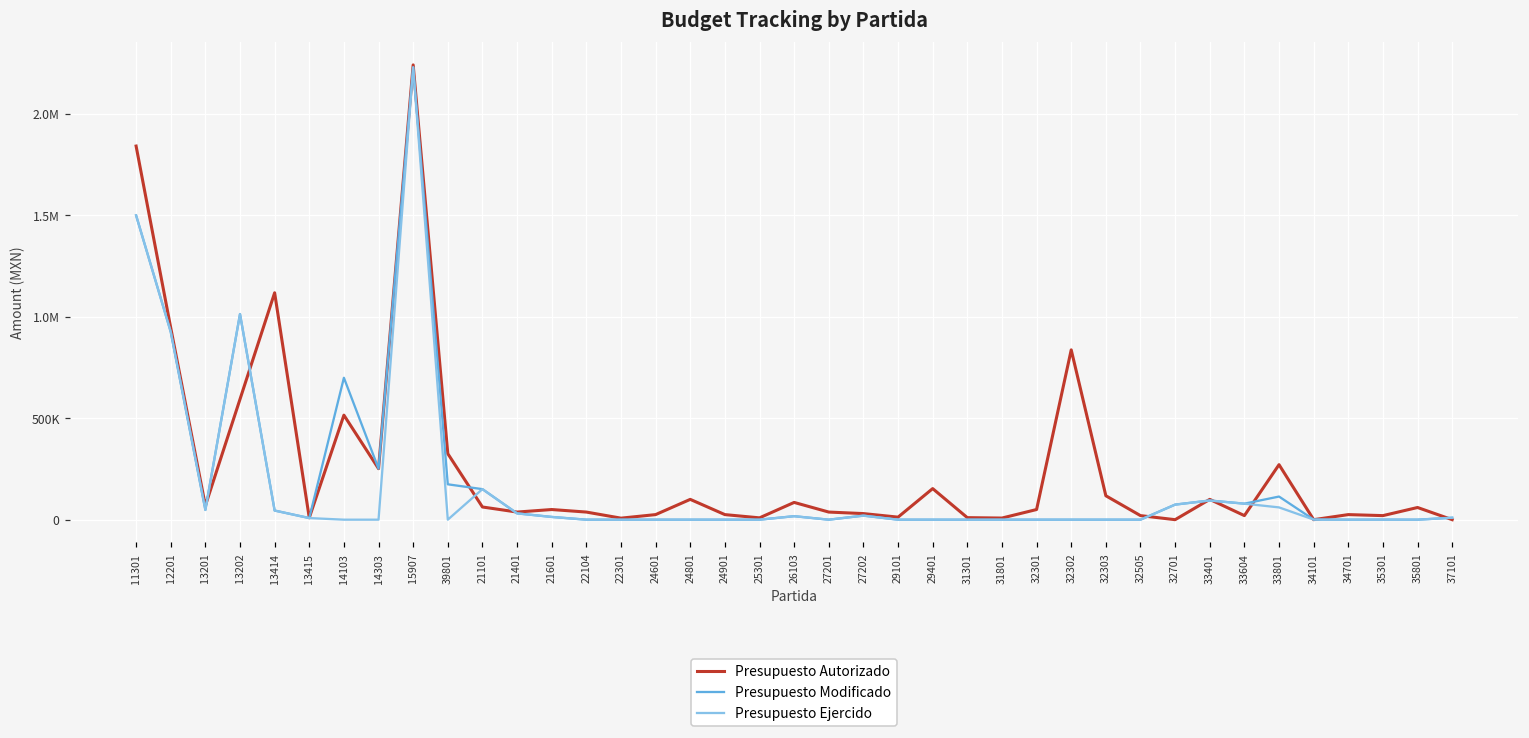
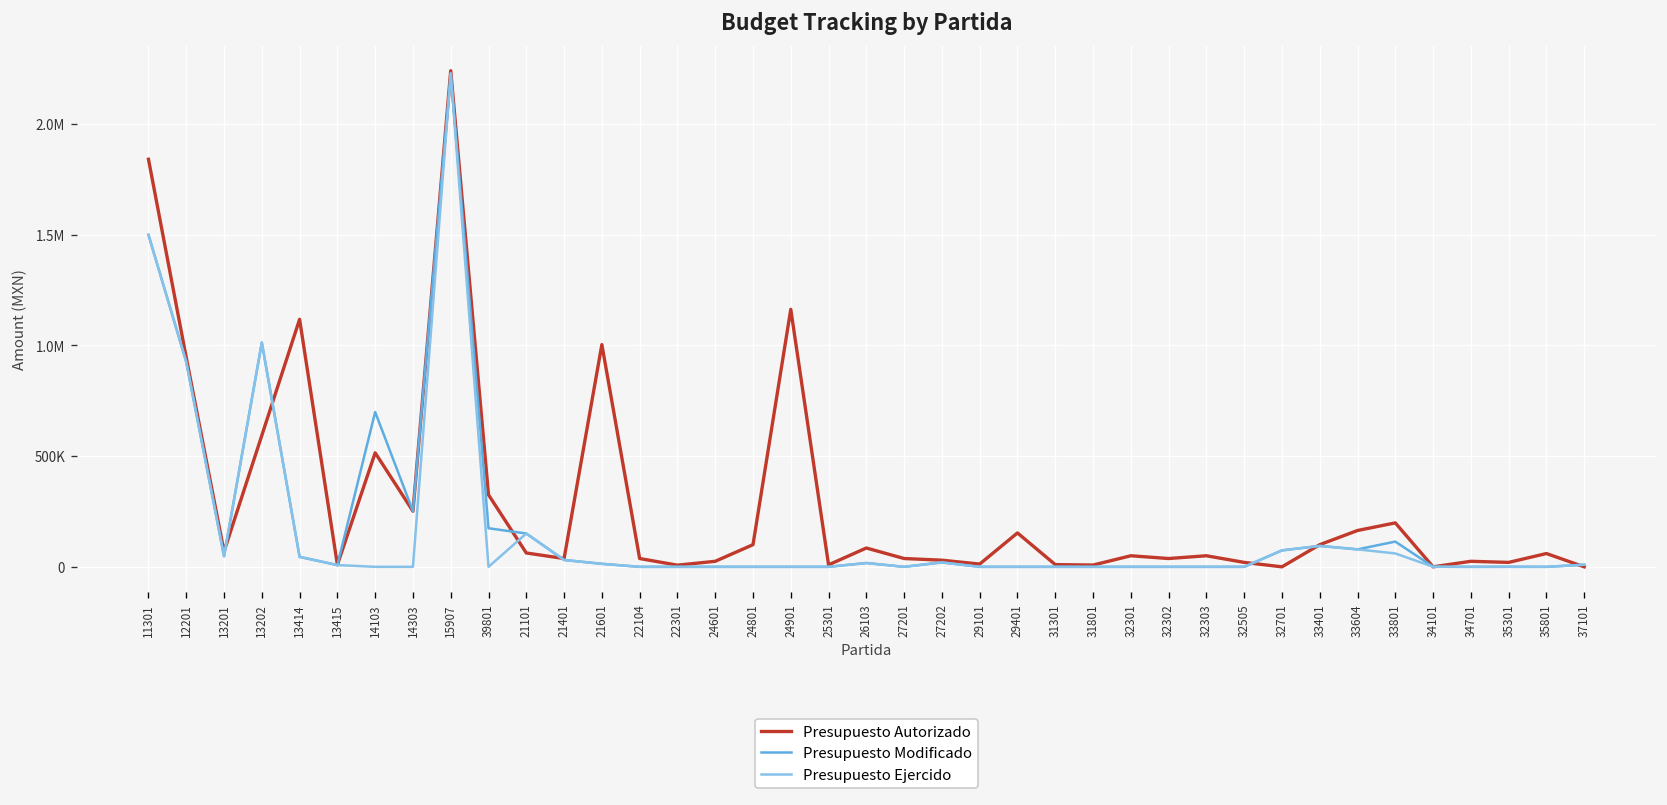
Presupuesto Autorizado, 21601: 50000 -> 1000000
Presupuesto Autorizado, 24901: 30000 -> 1160000
Presupuesto Autorizado, 32302: 840000 -> 40000
Presupuesto Autorizado, 32303: 120000 -> 50000
Presupuesto Autorizado, 33604: 20000 -> 160000
Presupuesto Autorizado, 33801: 270000 -> 200000
